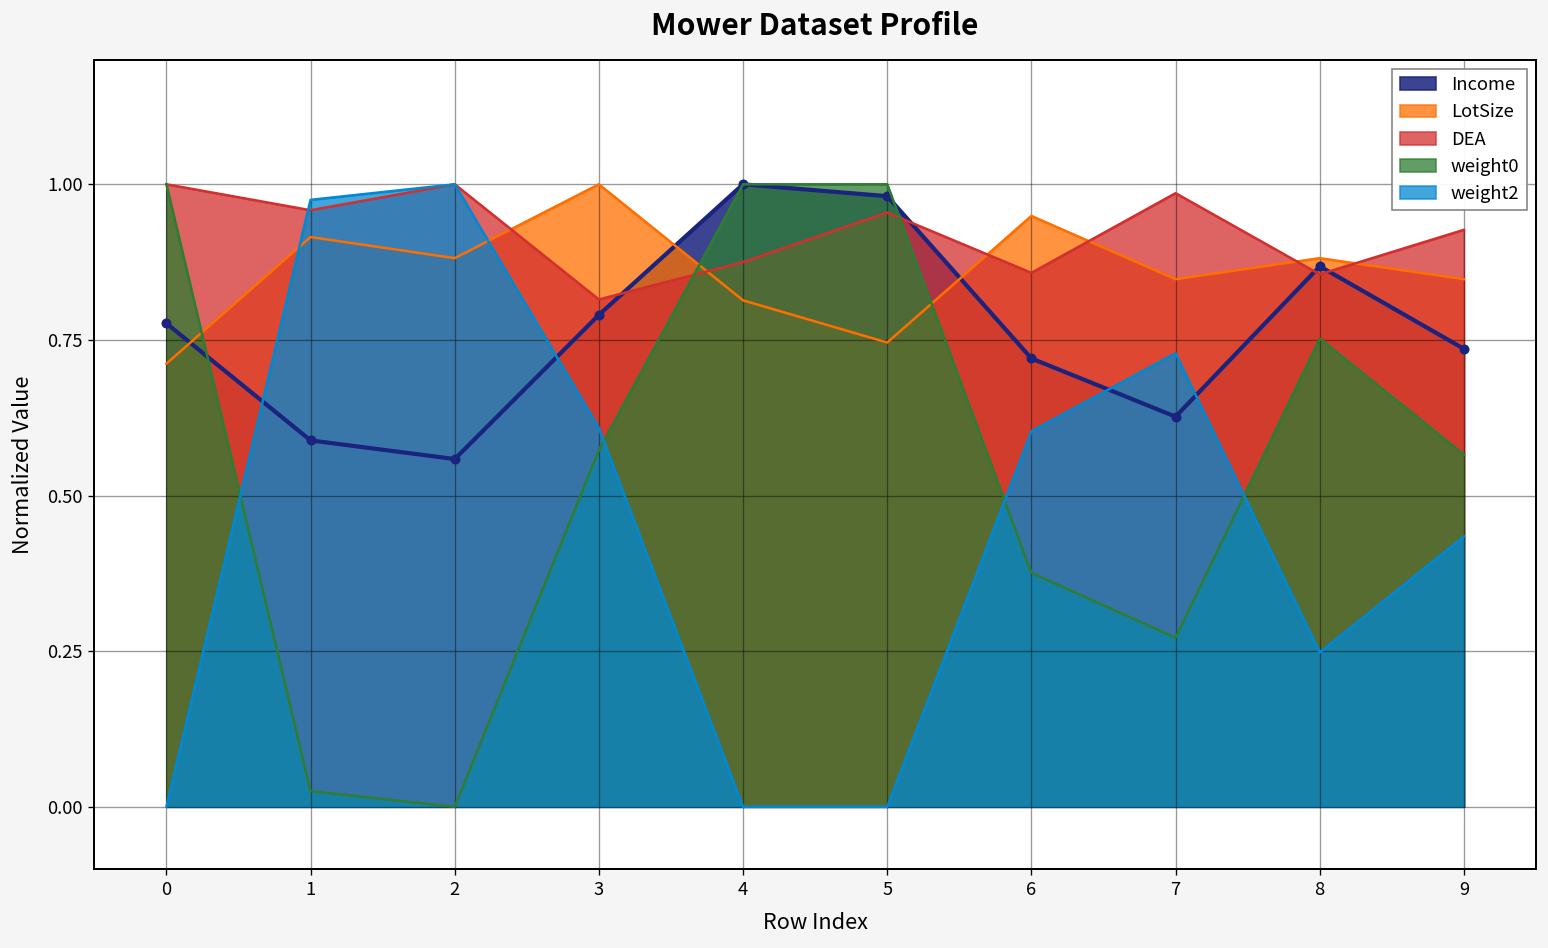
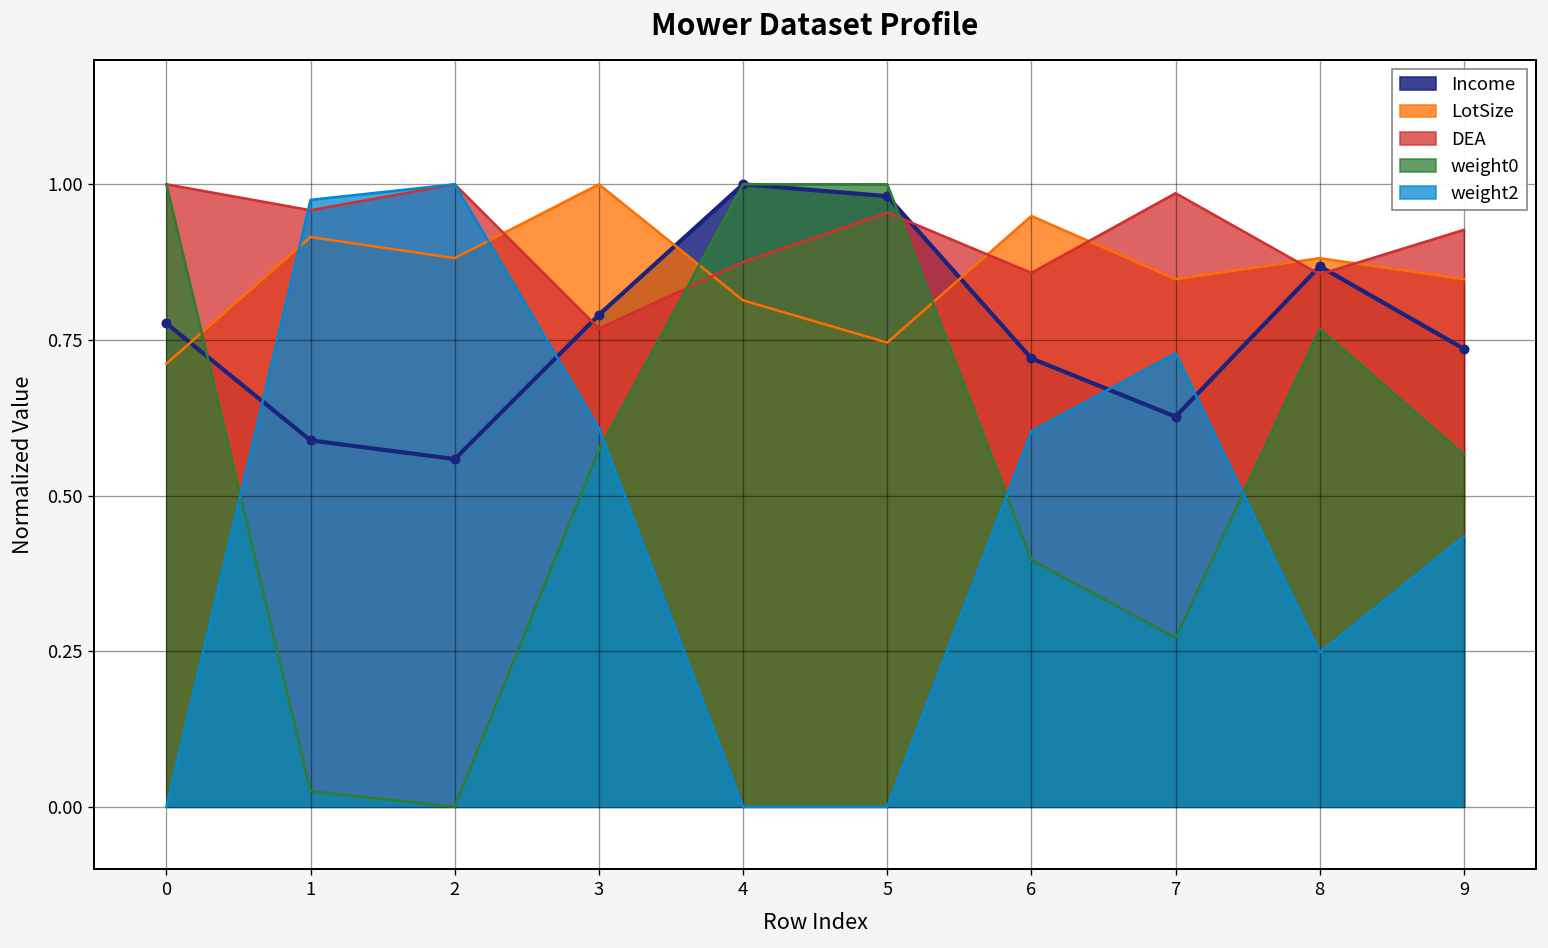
DEA, 3: 0.81 -> 0.77
weight0, 6: 0.38 -> 0.40
weight0, 8: 0.75 -> 0.77
